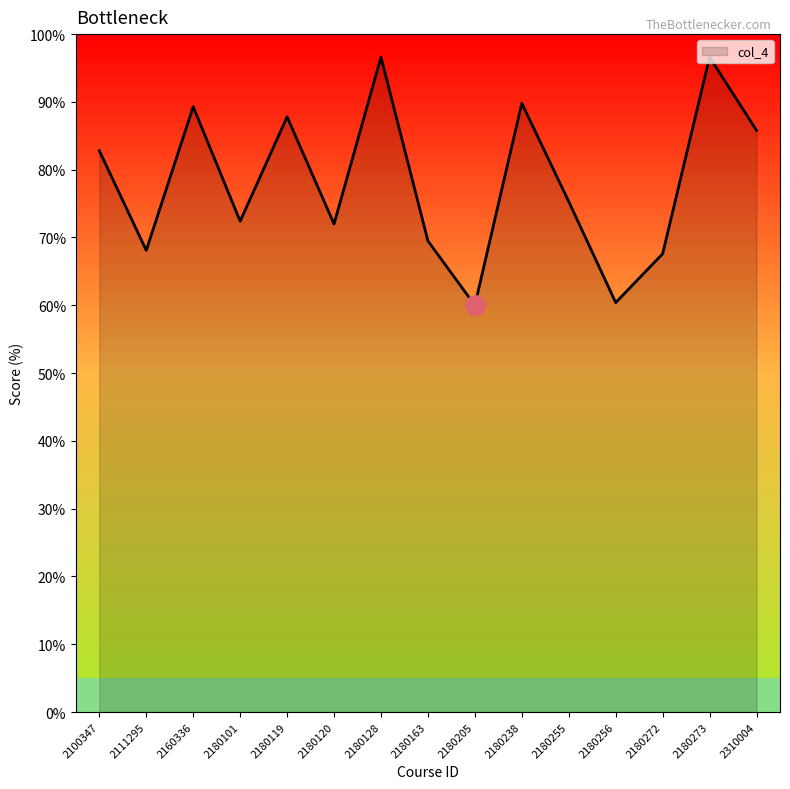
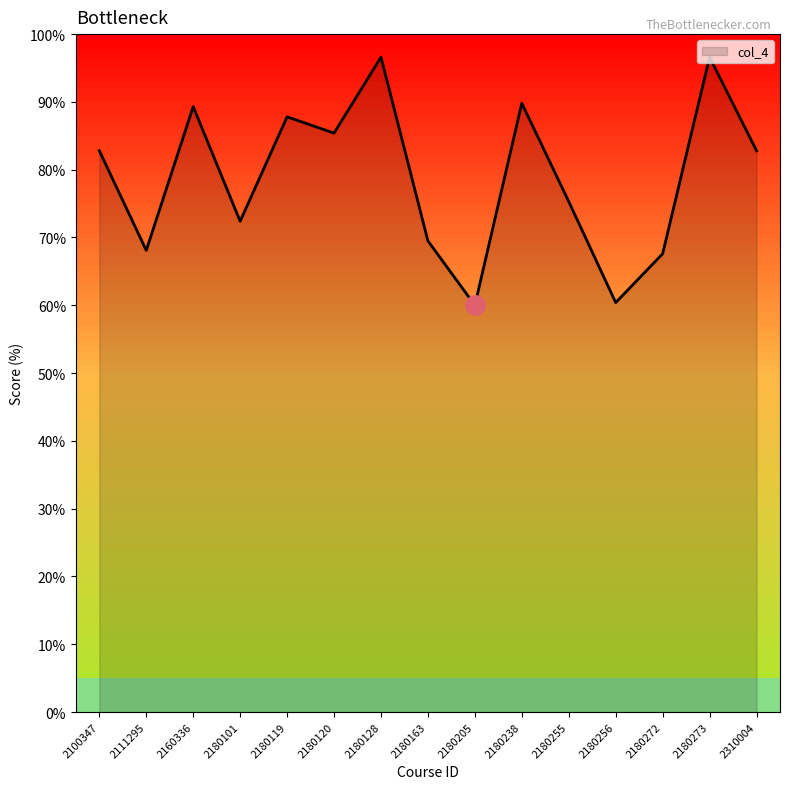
col_4, 2180120: 72% -> 85%
col_4, 2310004: 86% -> 83%
